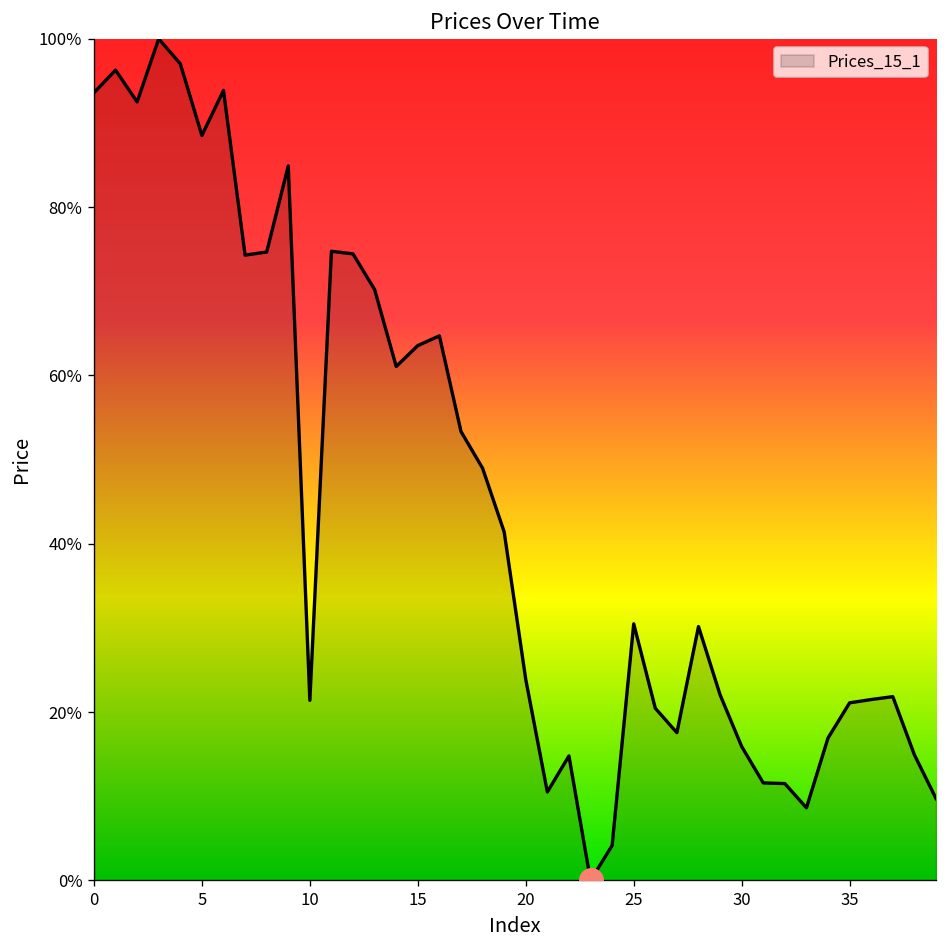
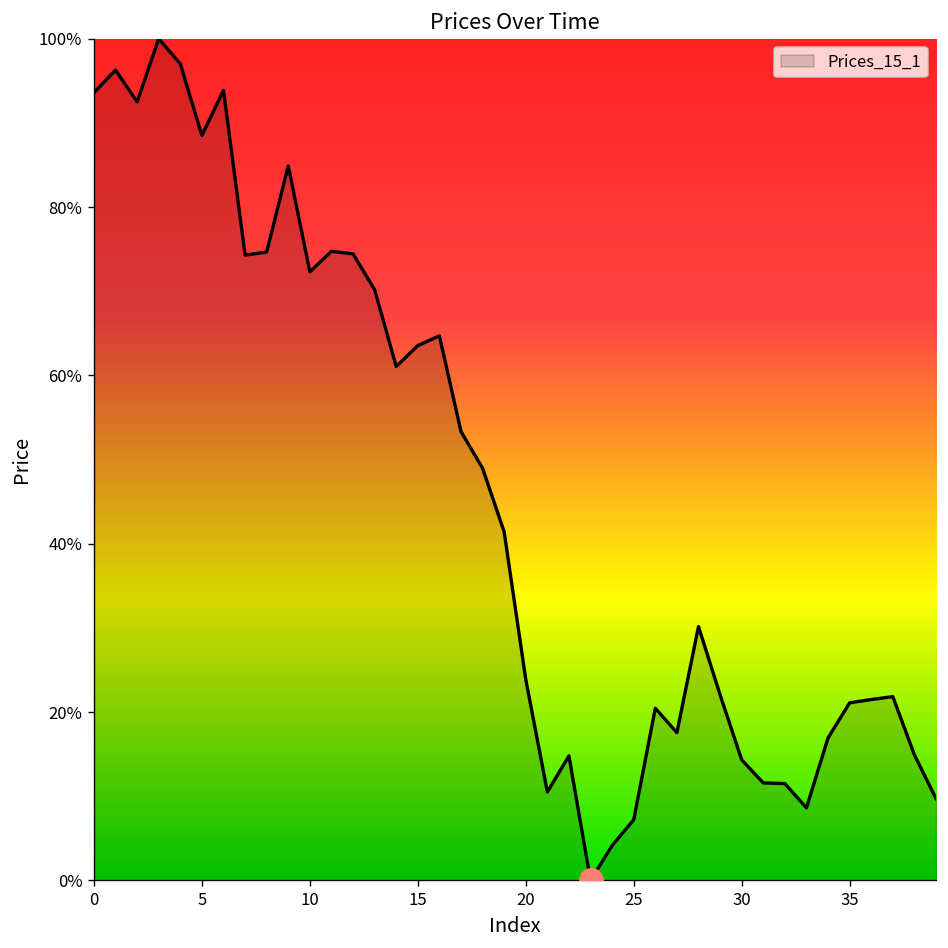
Prices_15_1, 10: 21% -> 72%
Prices_15_1, 25: 30% -> 7%
Prices_15_1, 30: 16% -> 14%
